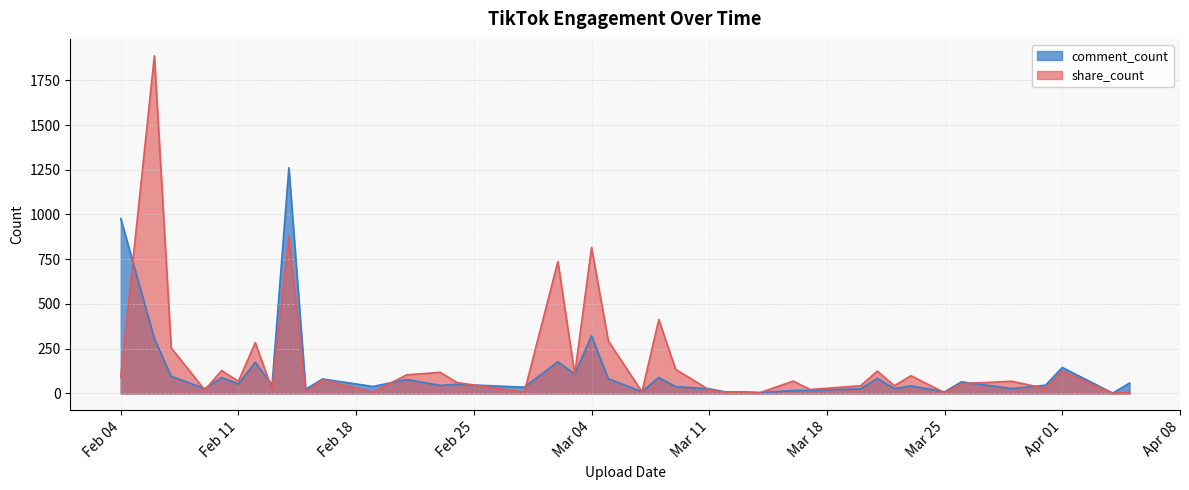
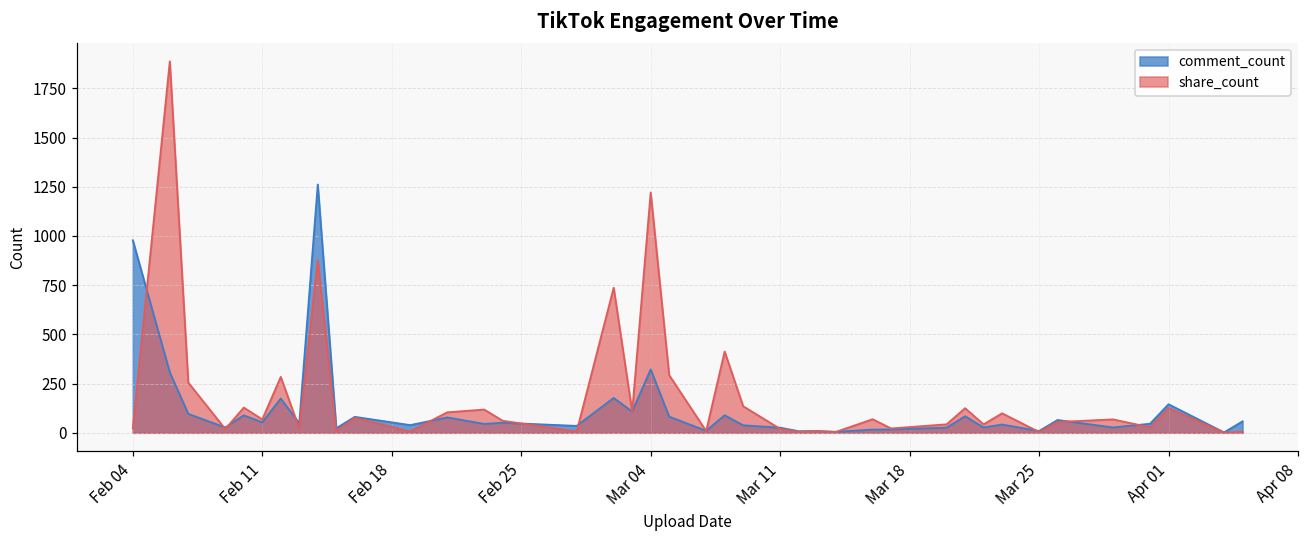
share_count, Feb 04: 90 -> 20
share_count, Mar 04: 820 -> 1220
